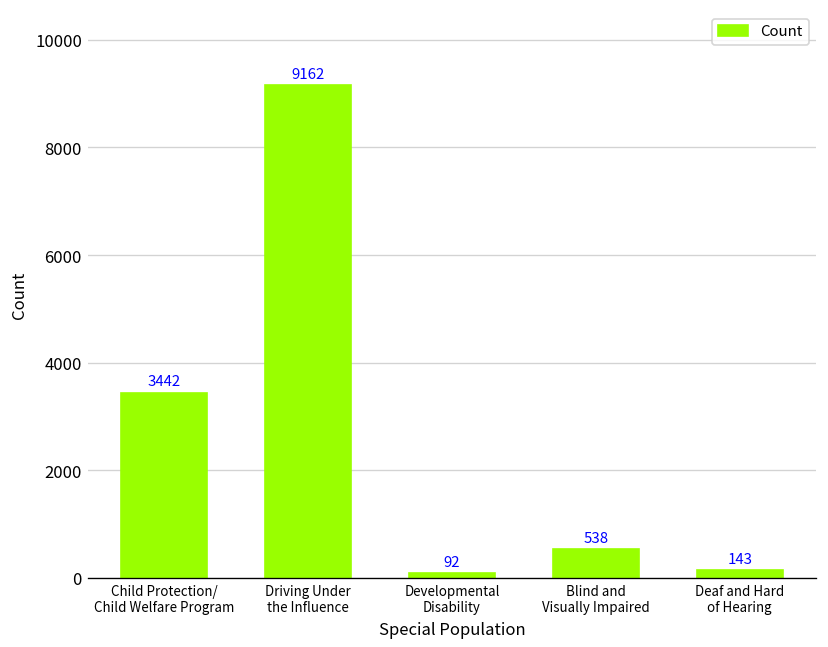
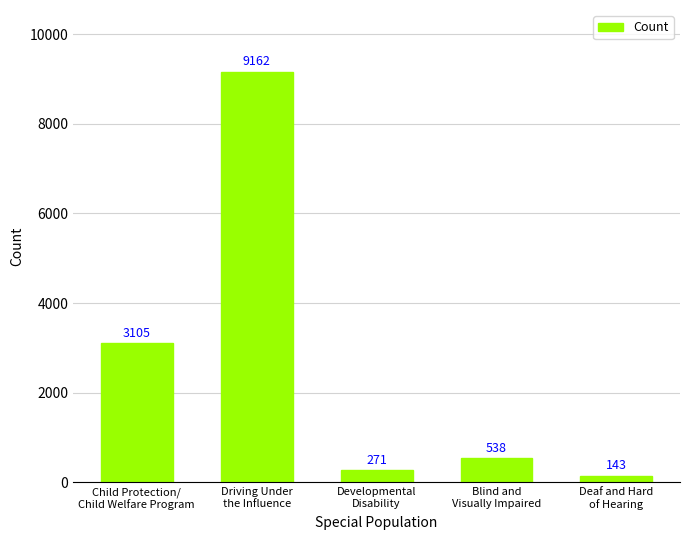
Child Protection/ Child Welfare Program: 3442 -> 3105
Developmental Disability: 92 -> 271
